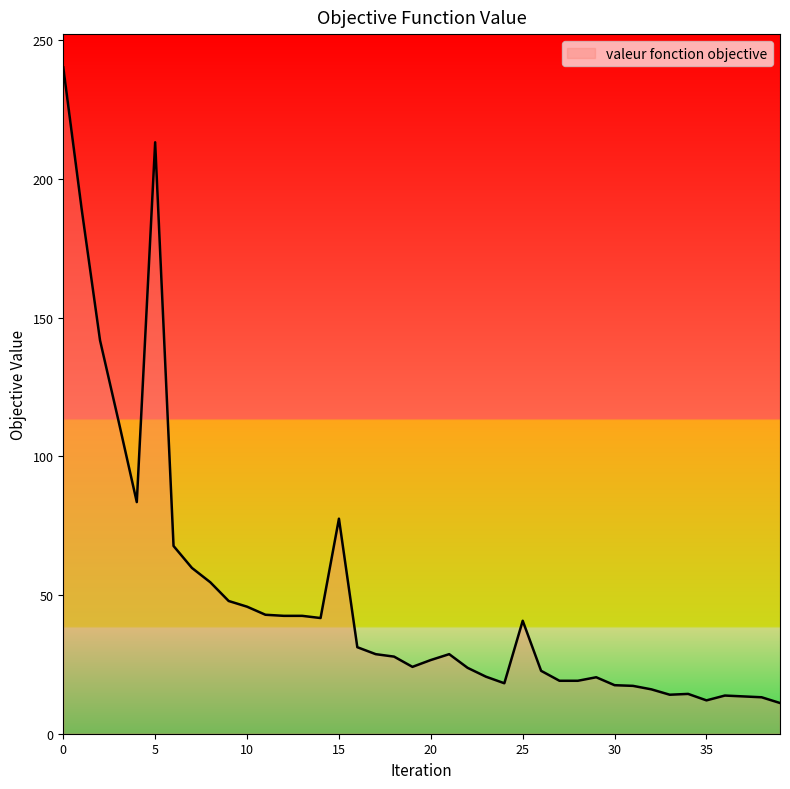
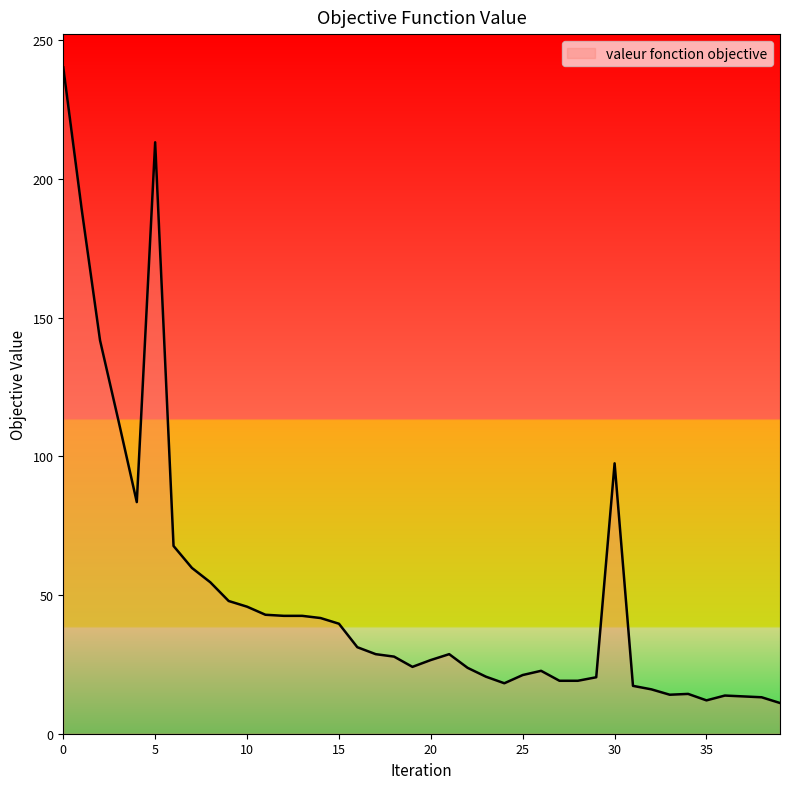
15: 78 -> 40
25: 41 -> 21
30: 17 -> 97
